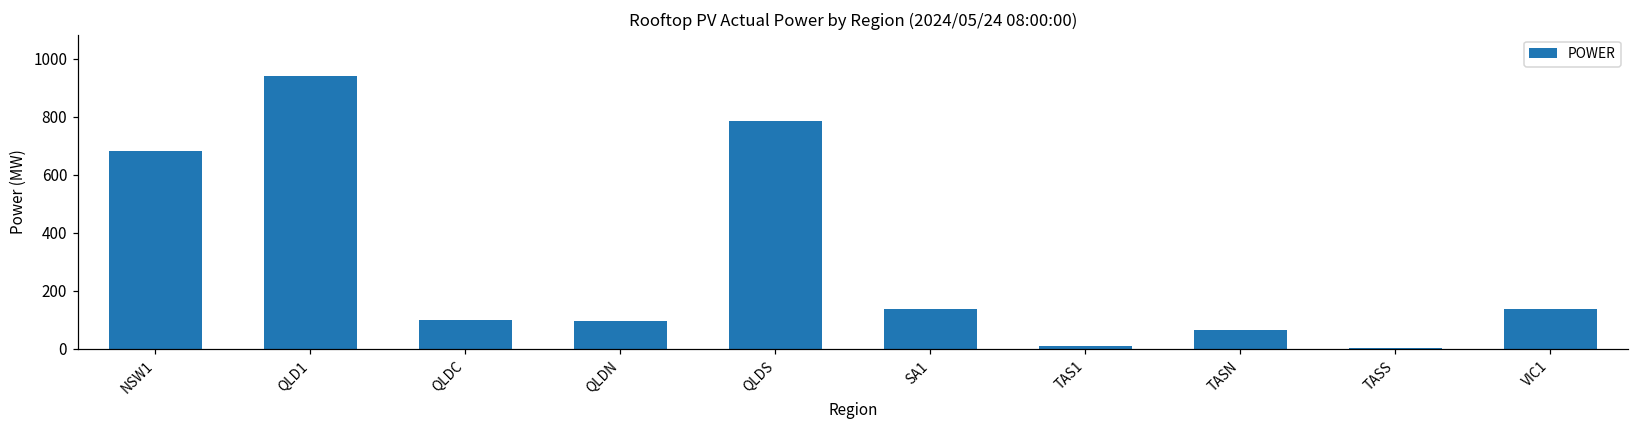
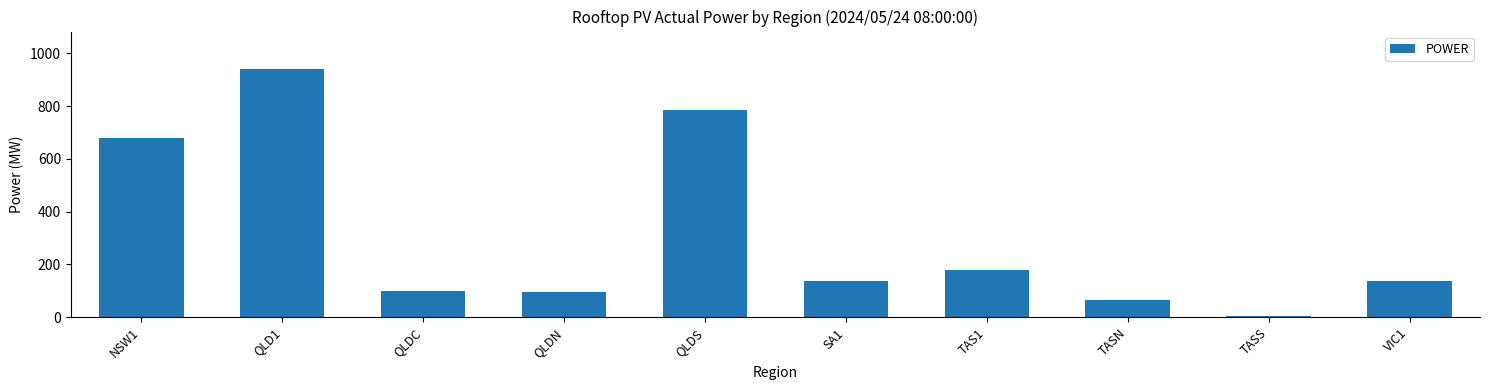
TAS1: 10 -> 180
